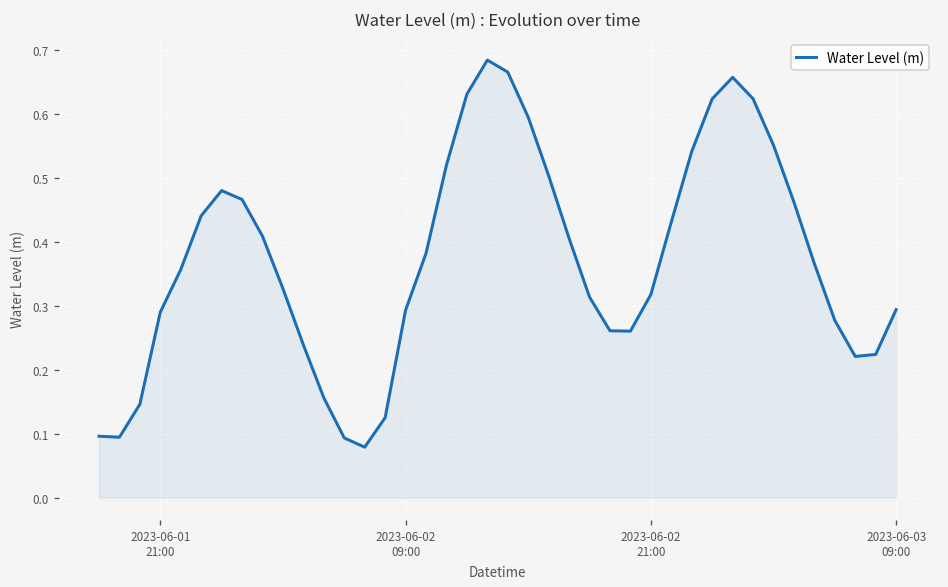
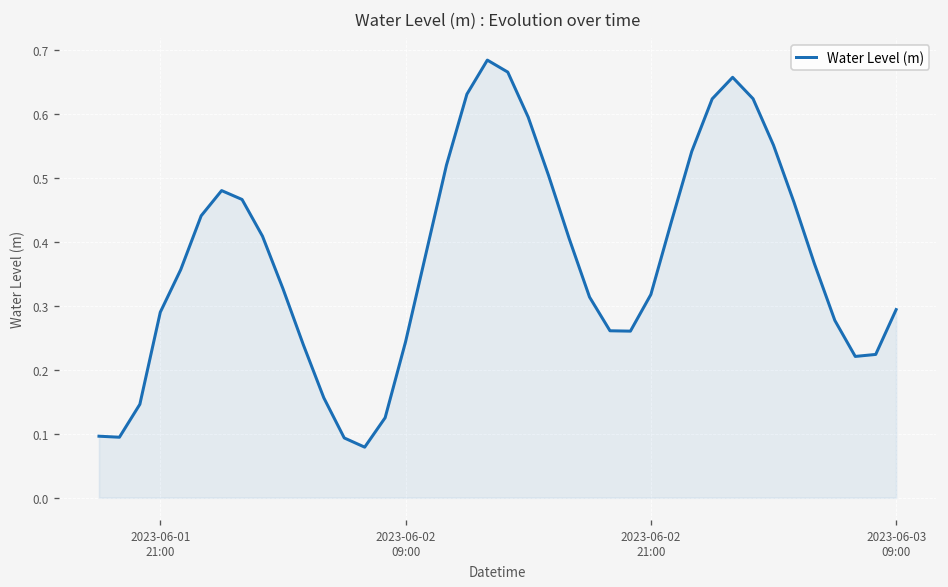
2023-06-02 09:00: 0.29 -> 0.24
